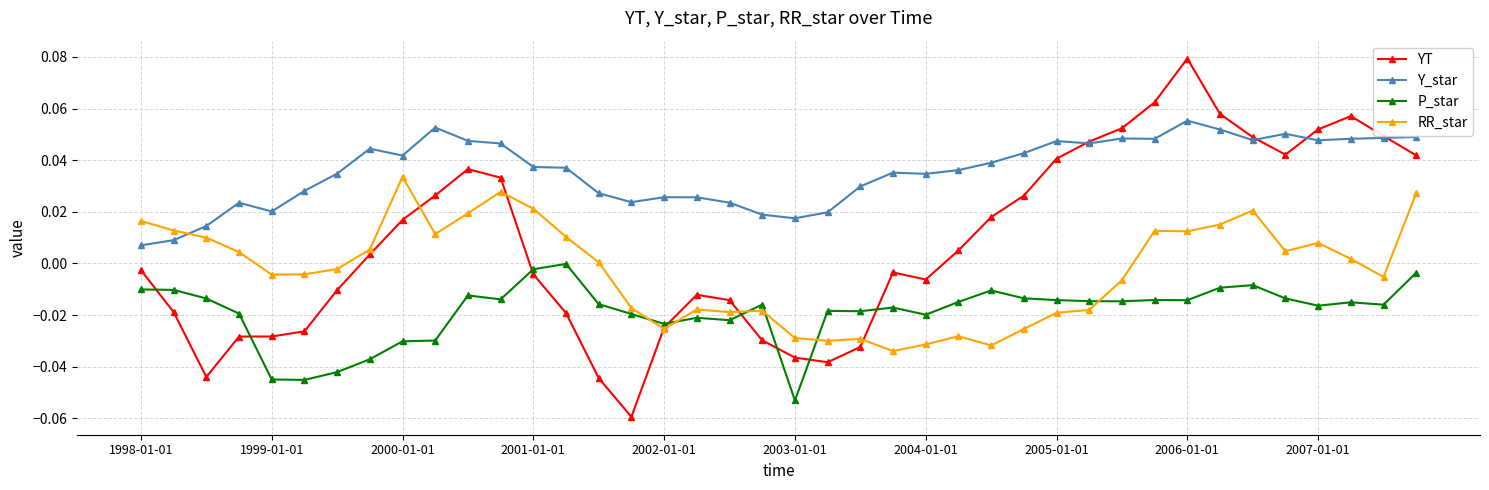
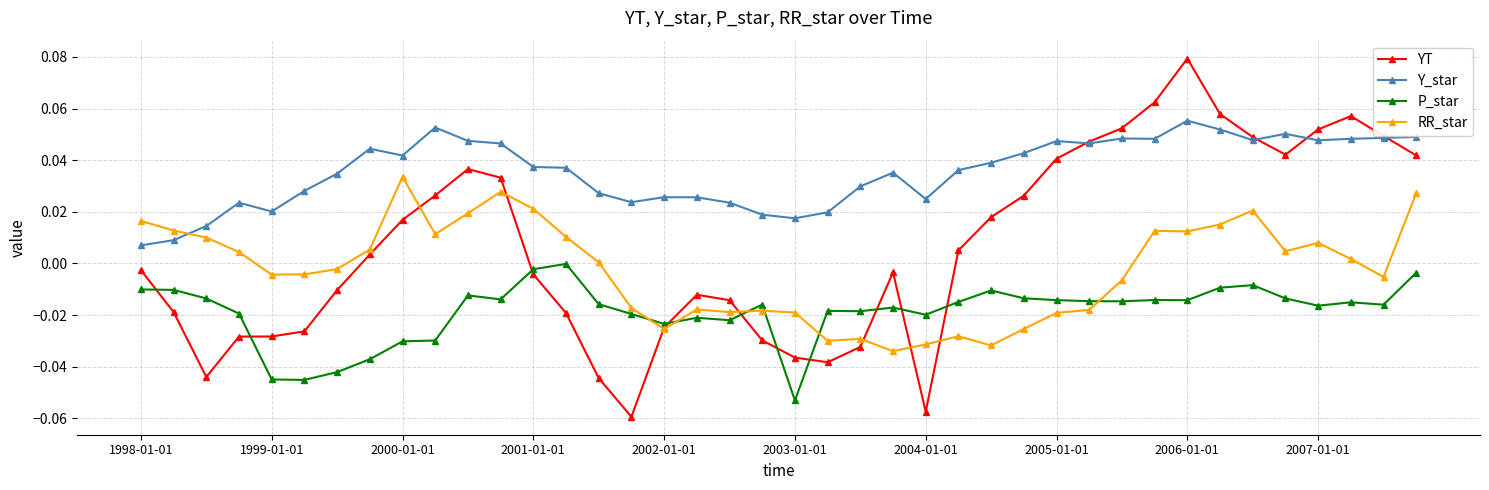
RR_star, 2003-01-01: -0.029 -> -0.019
YT, 2004-01-01: -0.006 -> -0.057
Y_star, 2004-01-01: 0.035 -> 0.025
